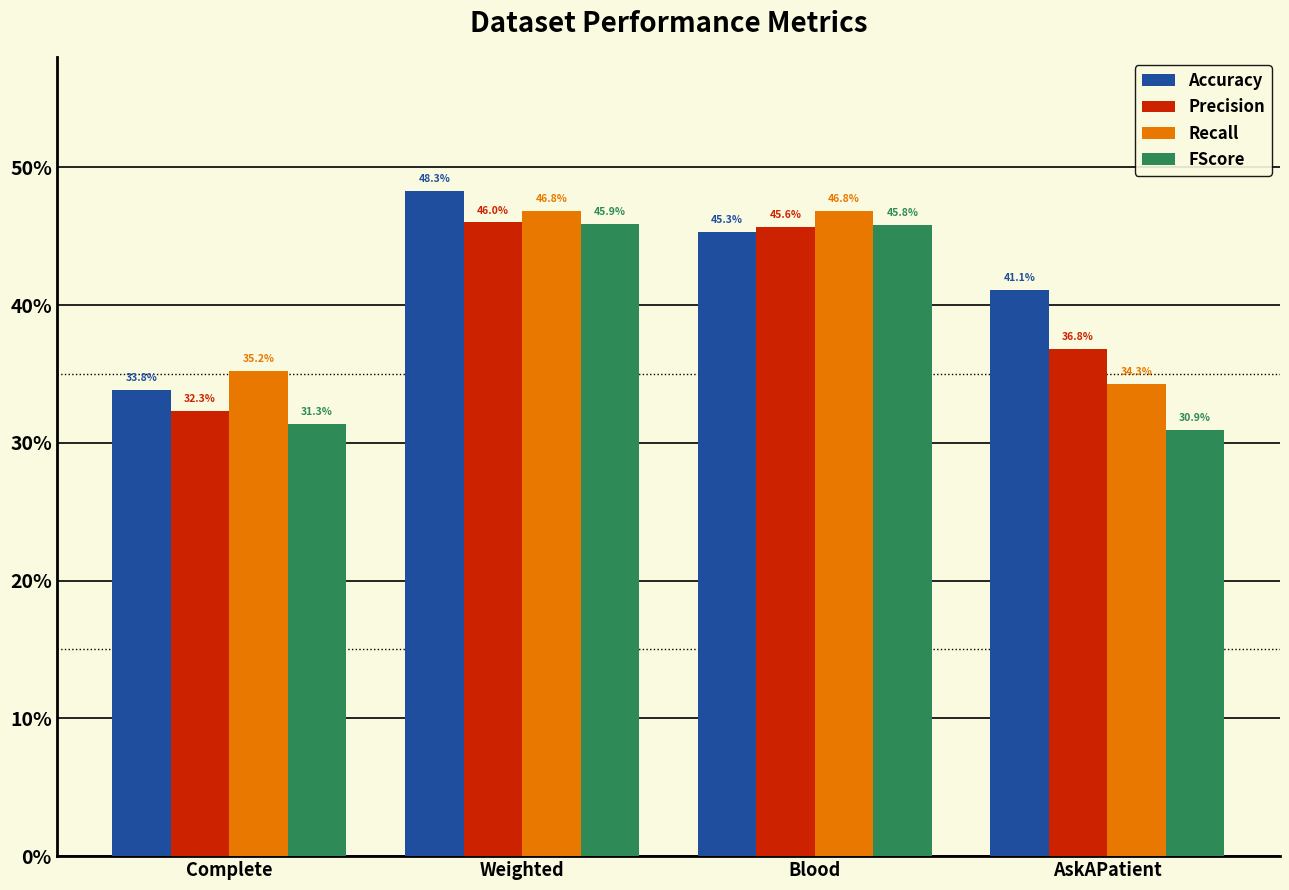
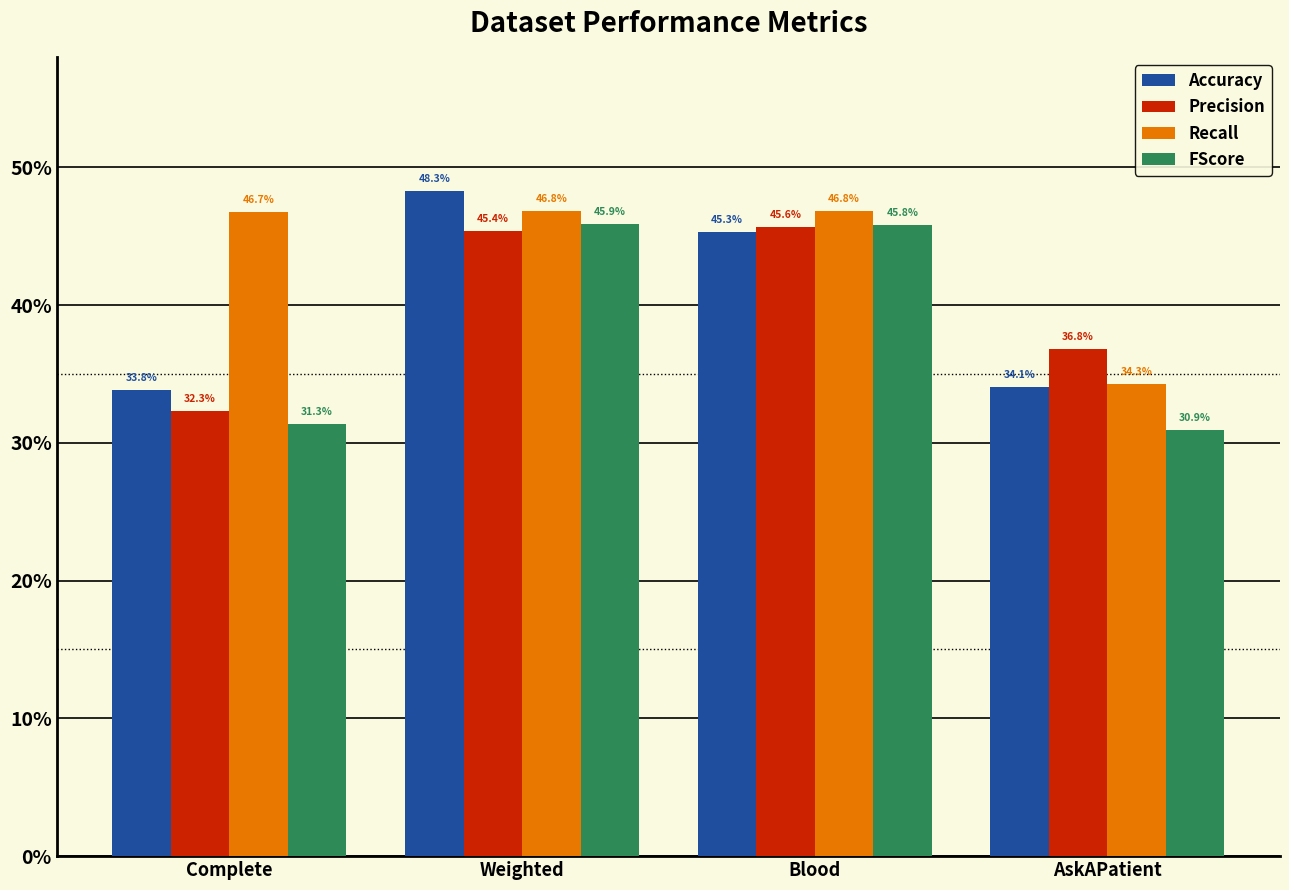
Recall, Complete: 35.2% -> 46.7%
Precision, Weighted: 46.0% -> 45.4%
Accuracy, AskAPatient: 41.1% -> 34.1%
